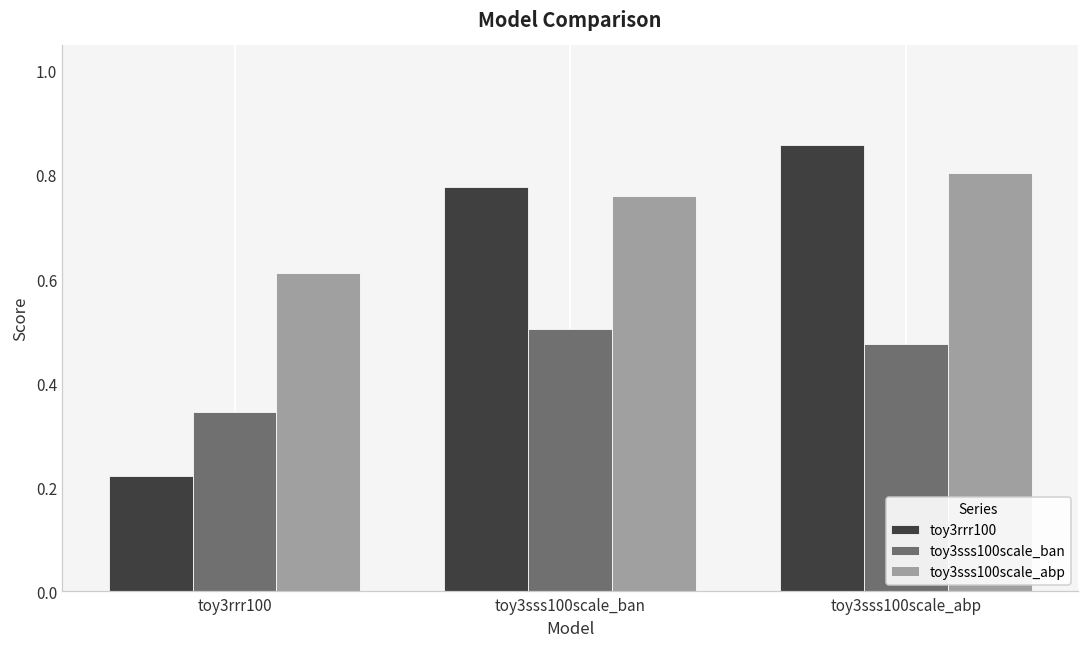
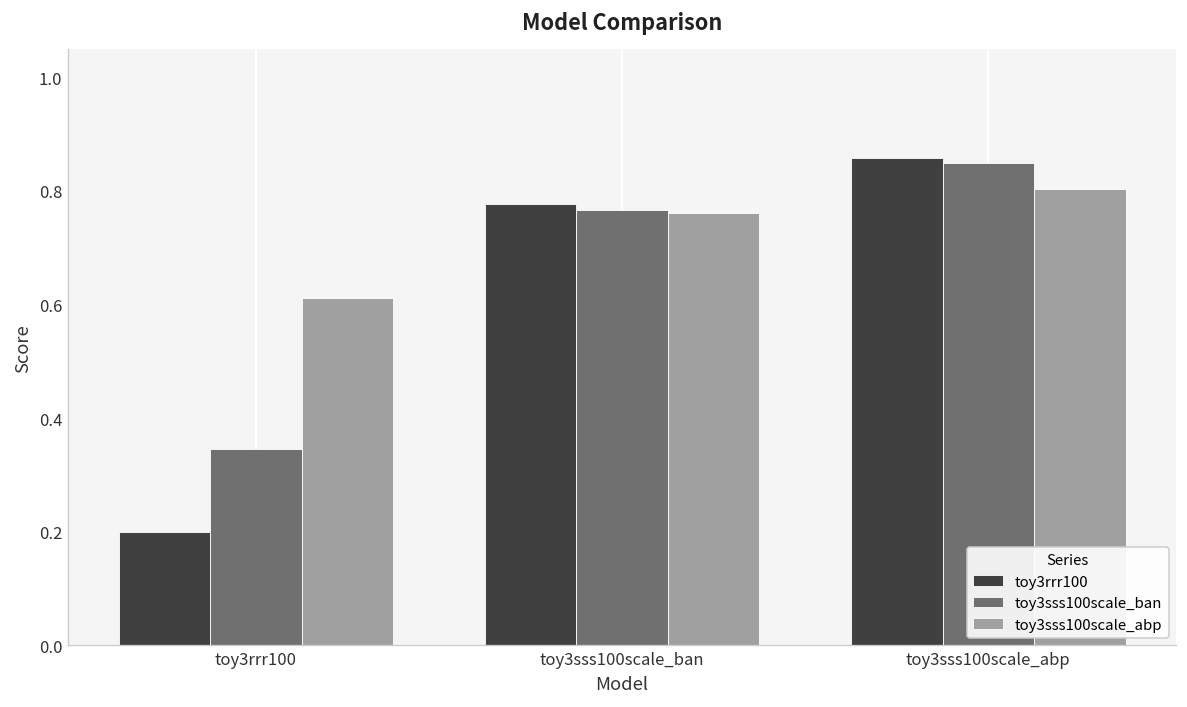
toy3rrr100, toy3rrr100: 0.22 -> 0.20
toy3sss100scale_ban, toy3sss100scale_ban: 0.50 -> 0.77
toy3sss100scale_ban, toy3sss100scale_abp: 0.48 -> 0.85
